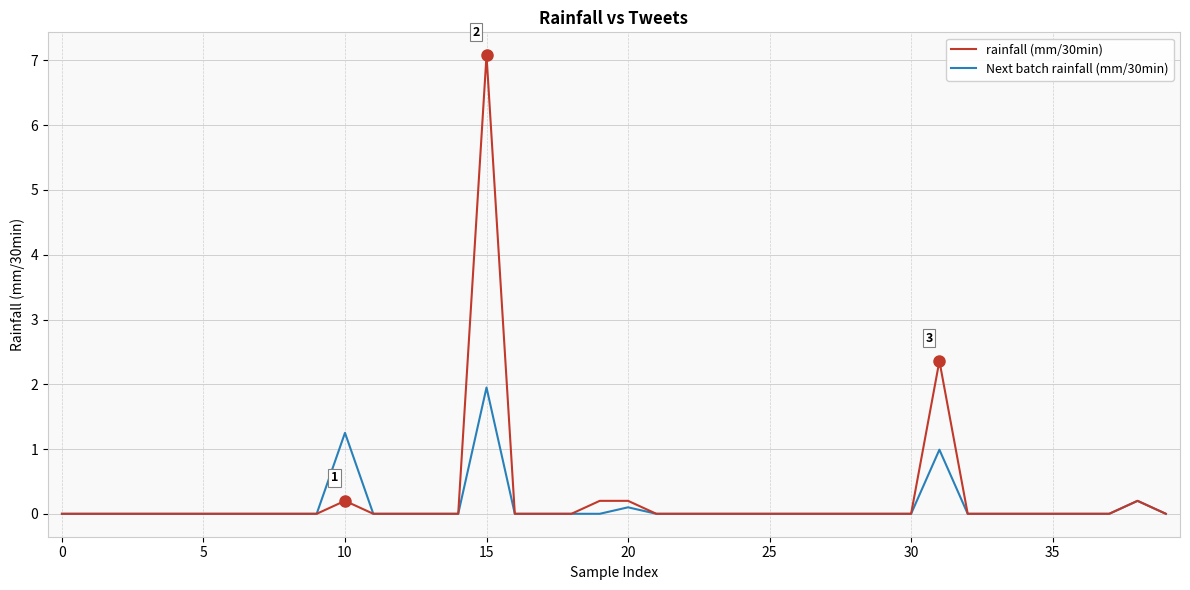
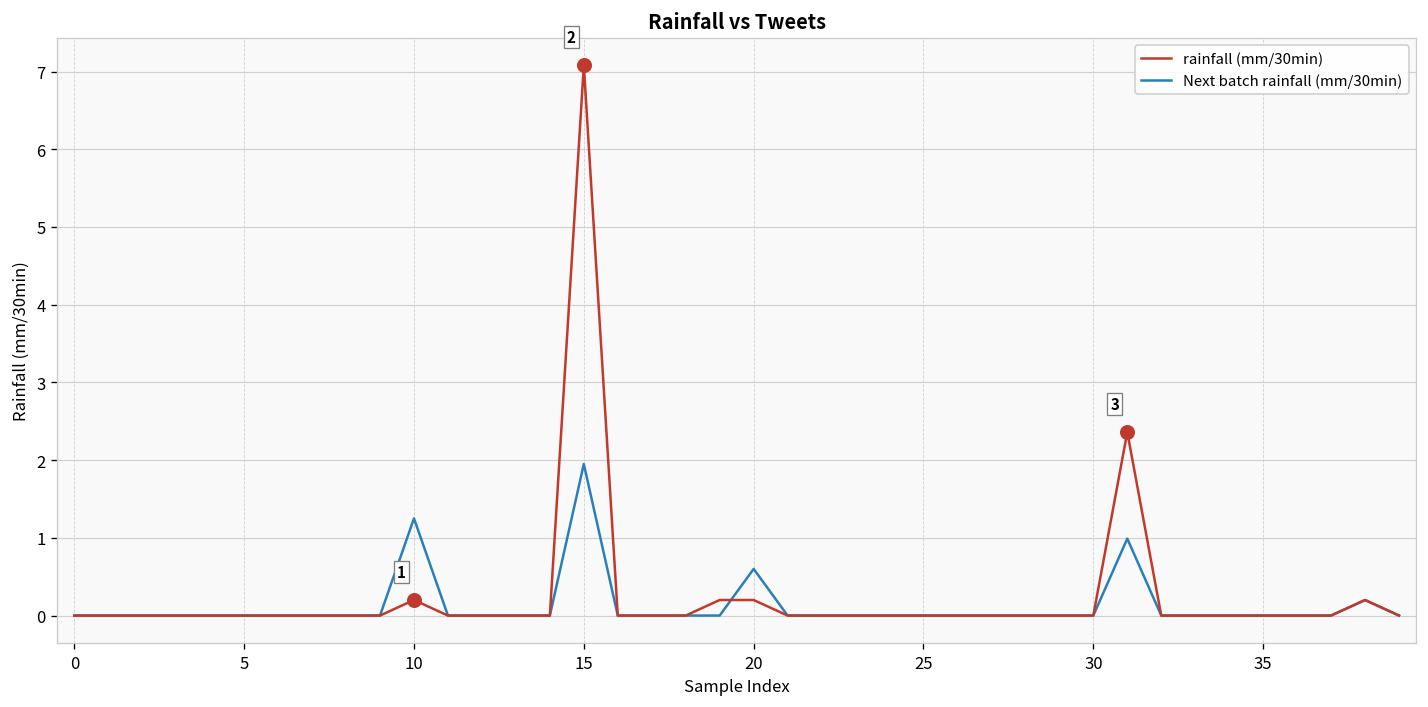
Next batch rainfall (mm/30min), 20: 0.1 -> 0.6
